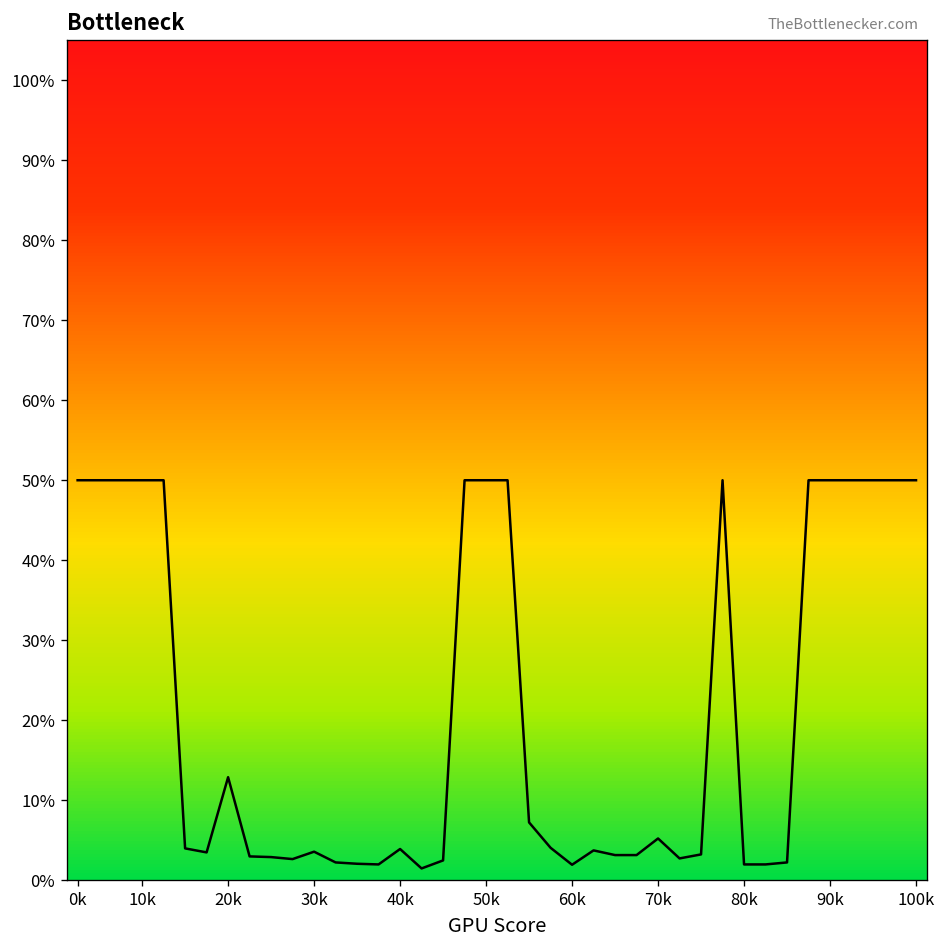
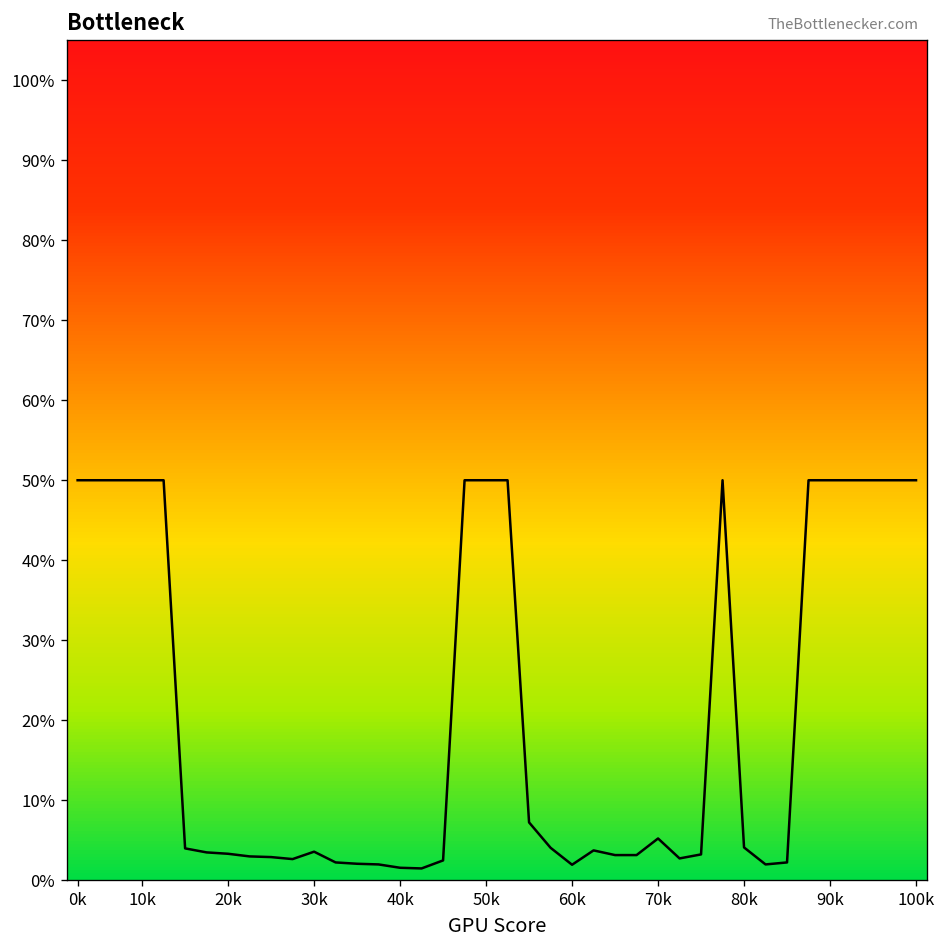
20k: 13% -> 3%
40k: 4% -> 2%
80k: 2% -> 4%
